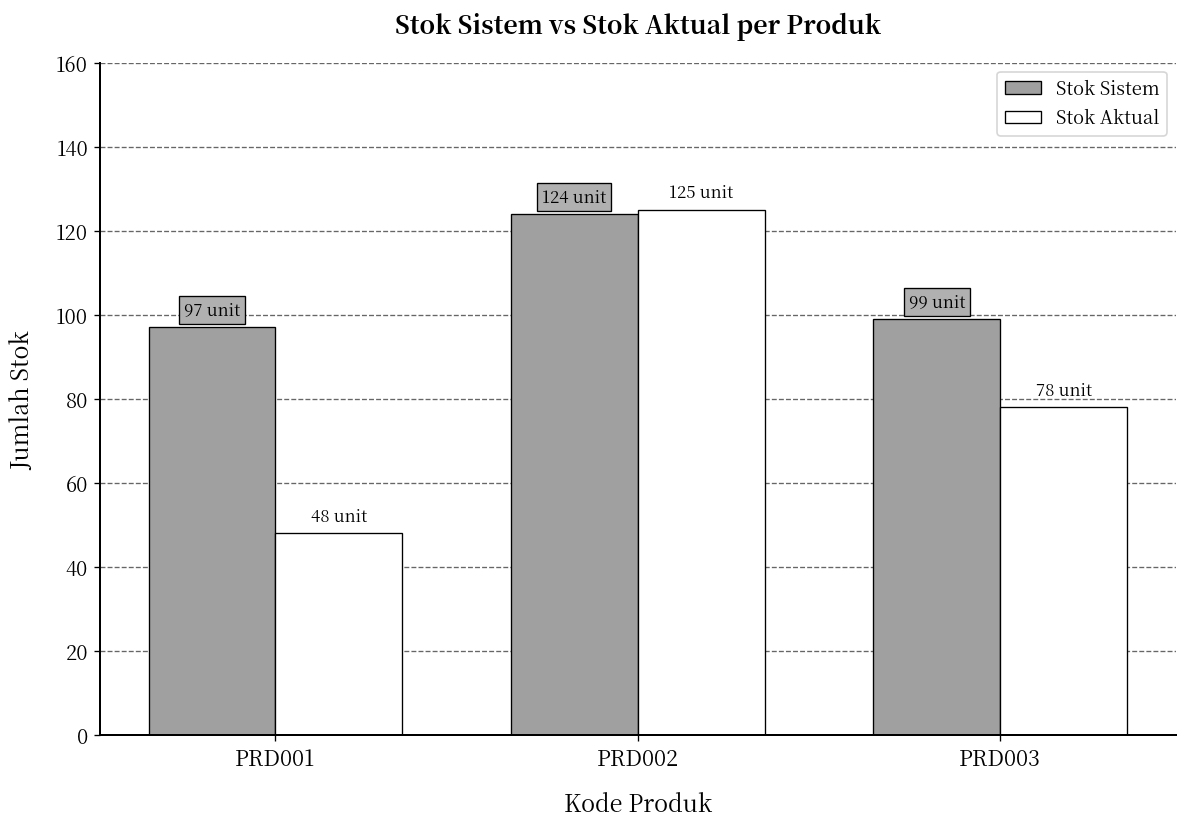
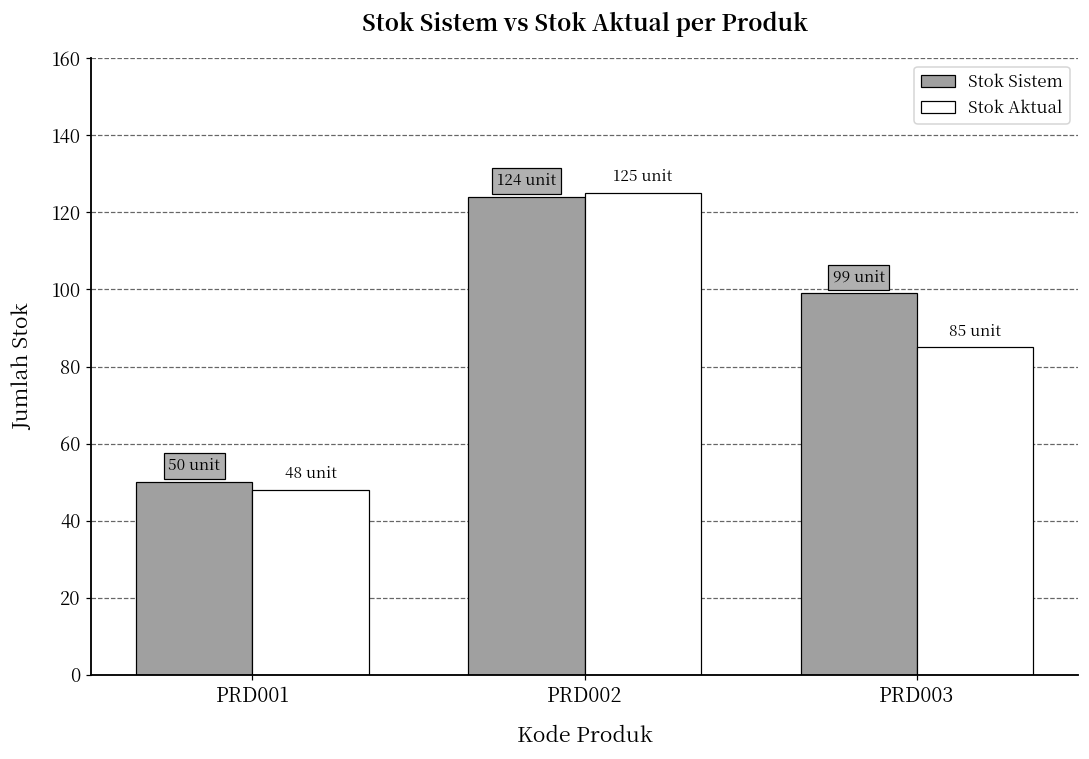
Stok Sistem, PRD001: 97 -> 50
Stok Aktual, PRD003: 78 -> 85
